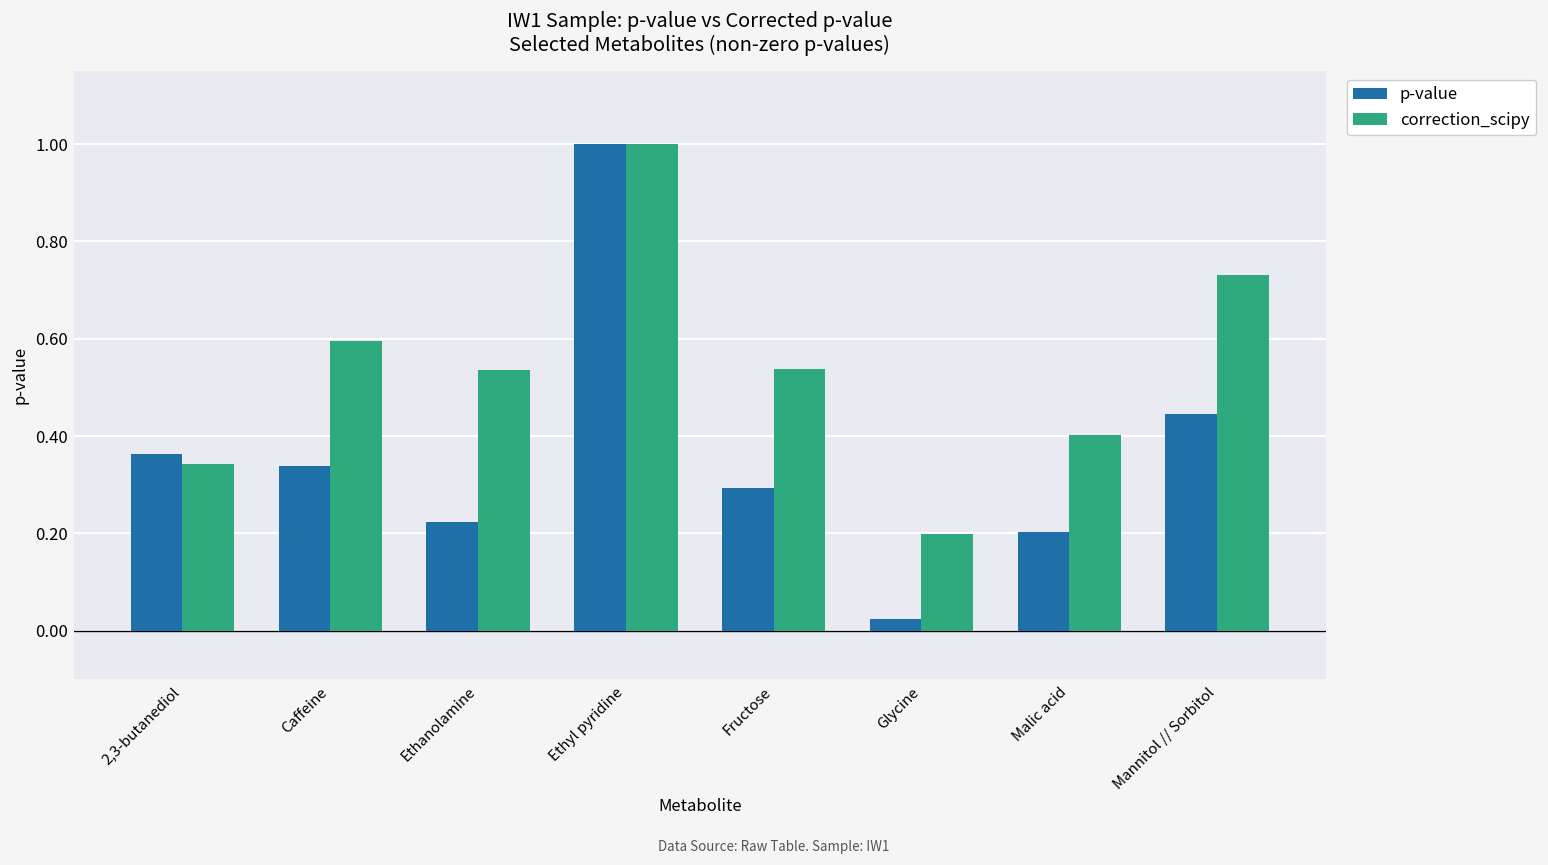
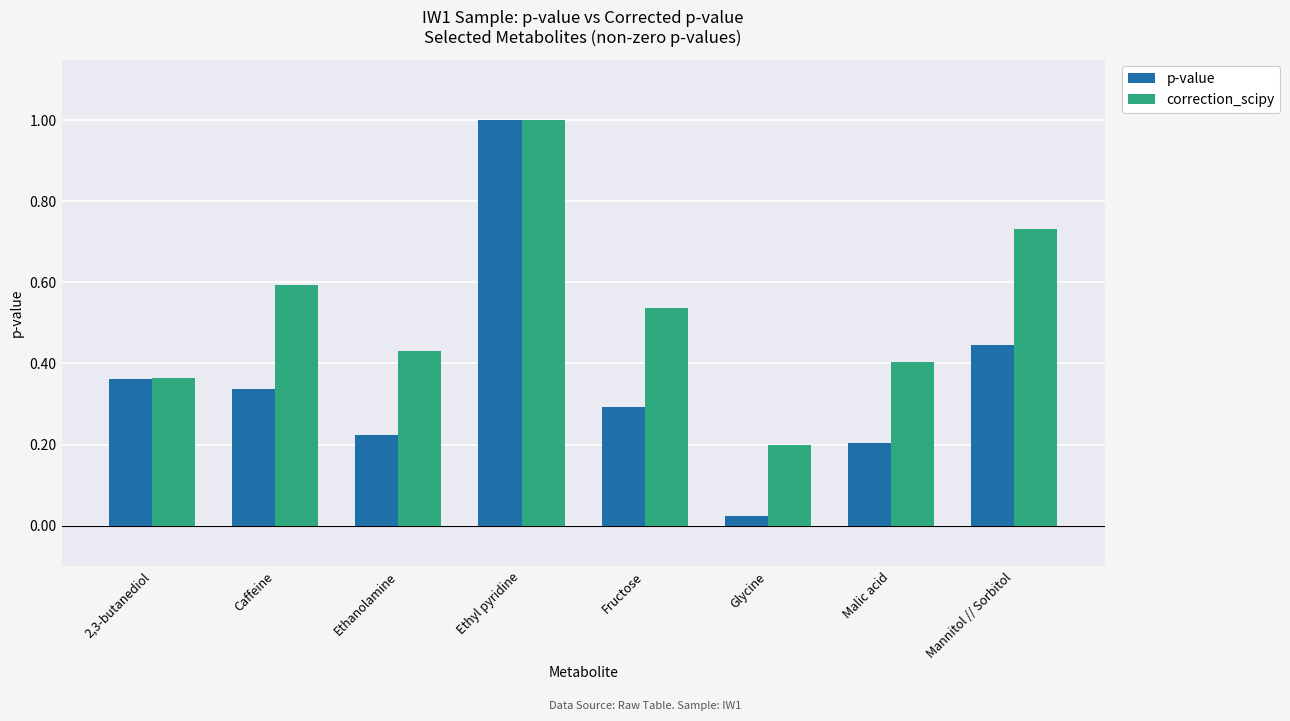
correction_scipy, 2,3-butanediol: 0.34 -> 0.36
correction_scipy, Ethanolamine: 0.54 -> 0.43
